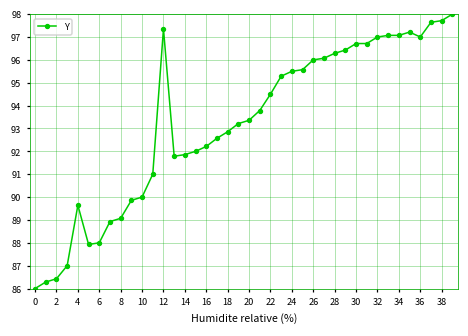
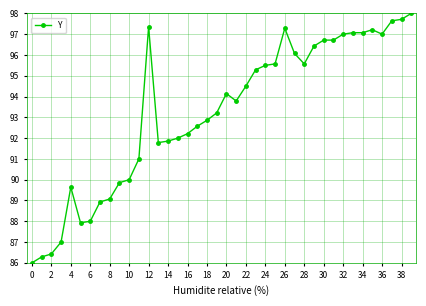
20: 93.4 -> 94.1
26: 96.0 -> 97.3
28: 96.3 -> 95.6
